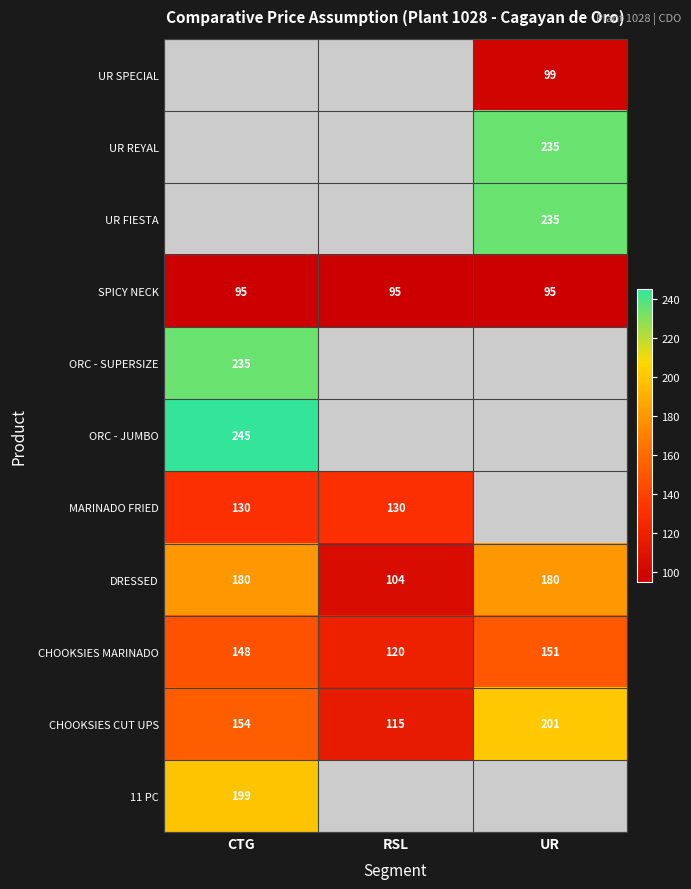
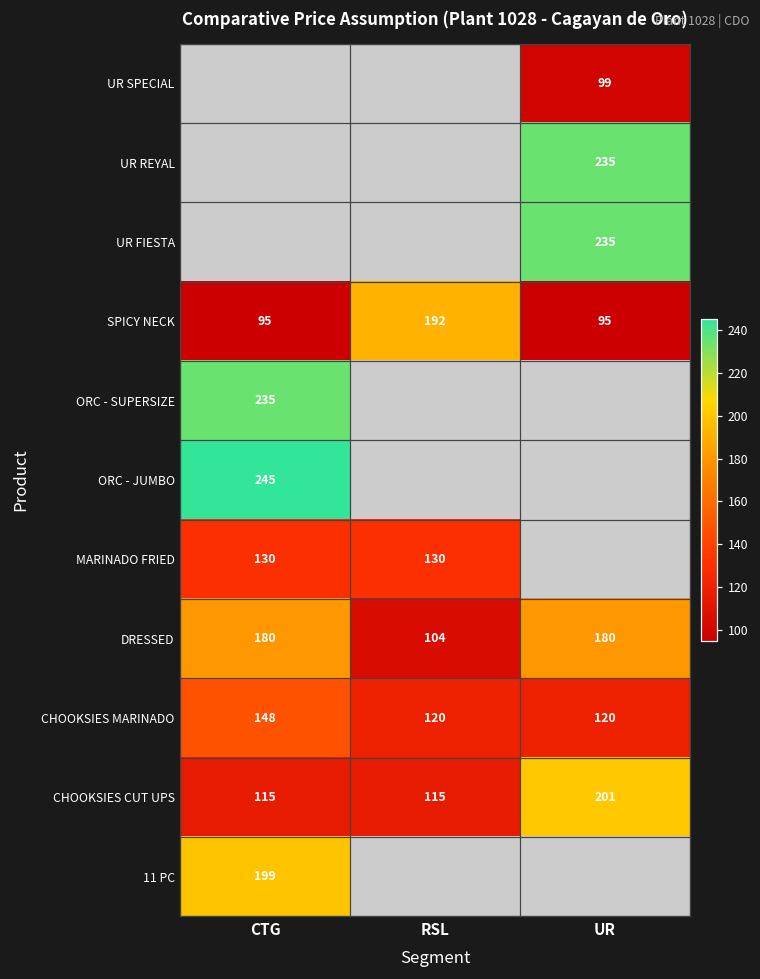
SPICY NECK, RSL: 95 -> 192
CHOOKSIES MARINADO, UR: 151 -> 120
CHOOKSIES CUT UPS, CTG: 154 -> 115
